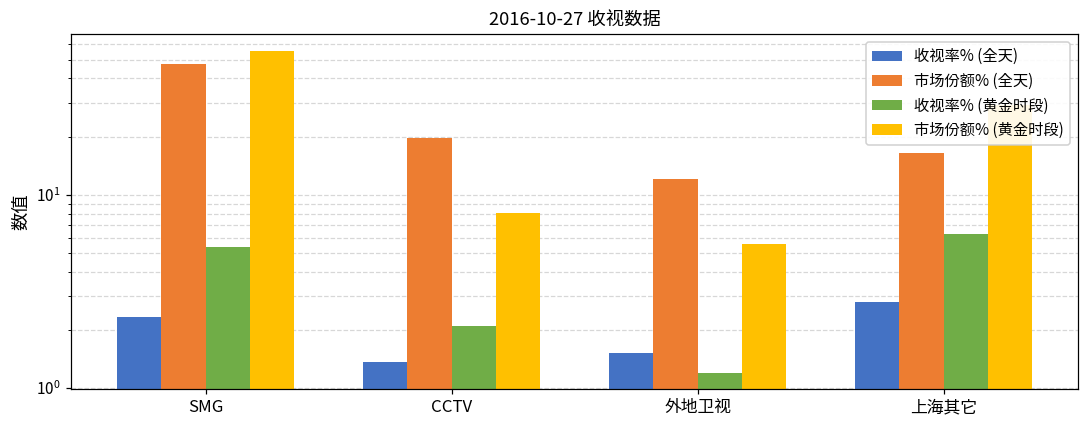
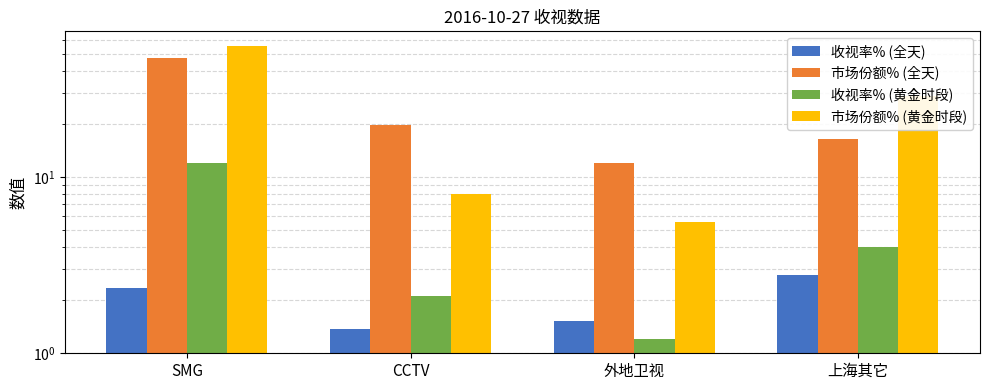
收视率% (黄金时段), SMG: 5.4 -> 12
收视率% (黄金时段), 上海其它: 6.3 -> 4.0
